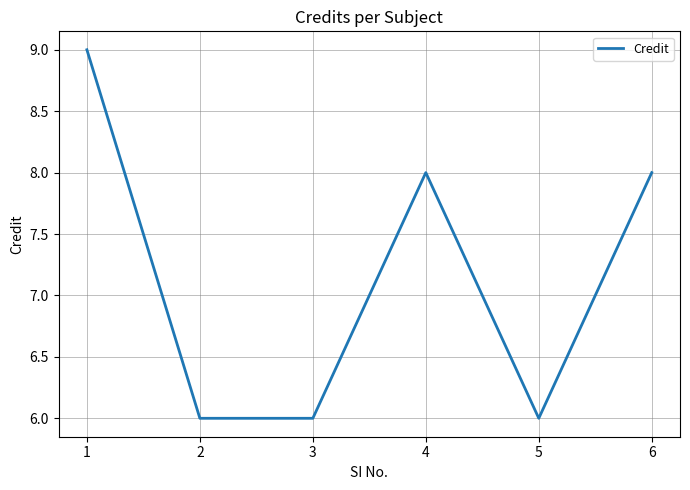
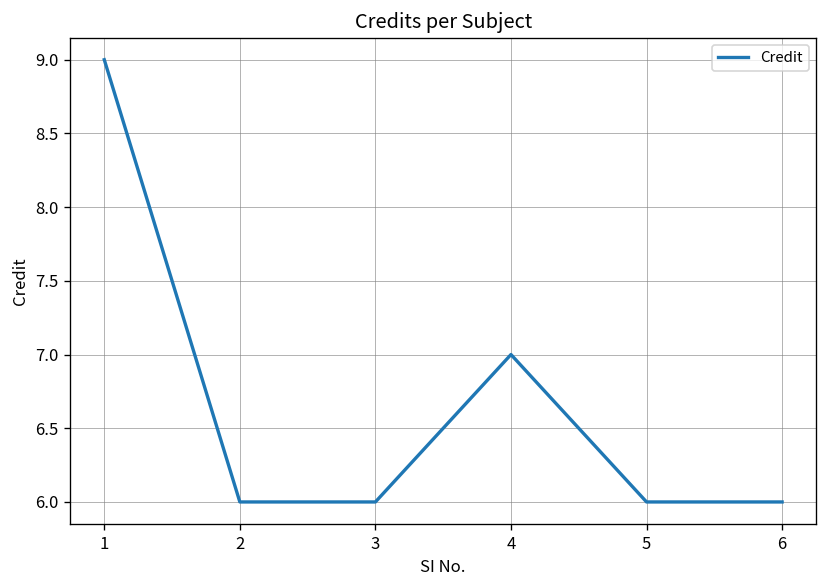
4: 8 -> 7
6: 8 -> 6
